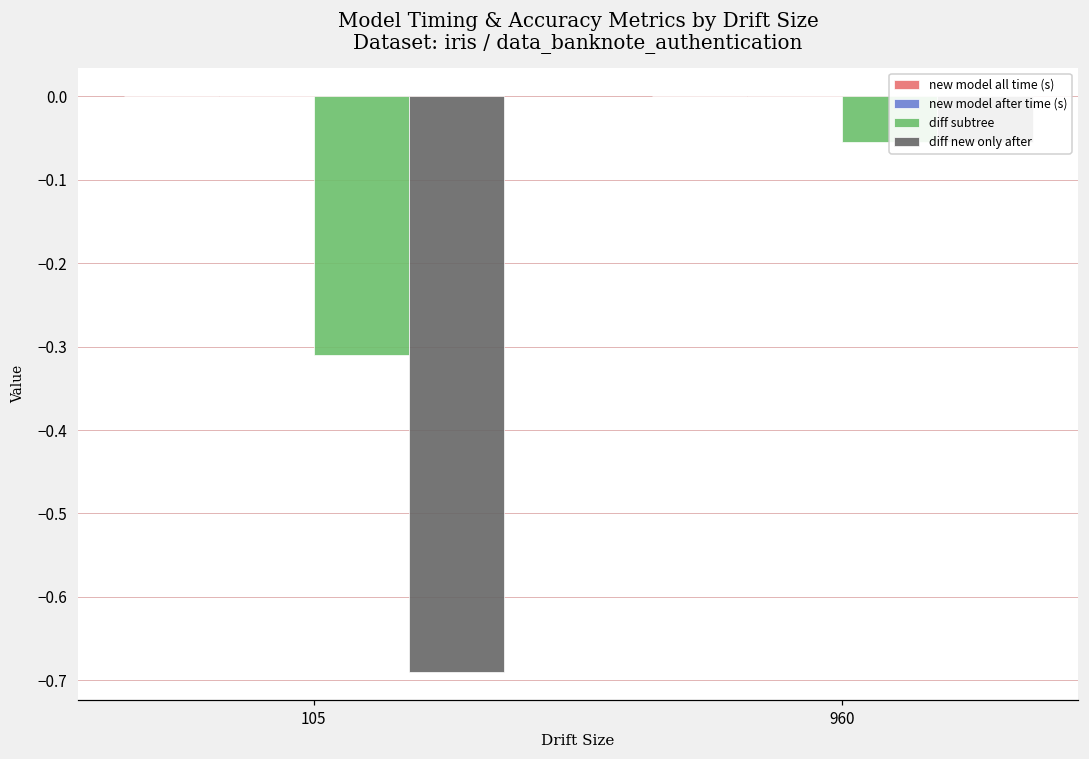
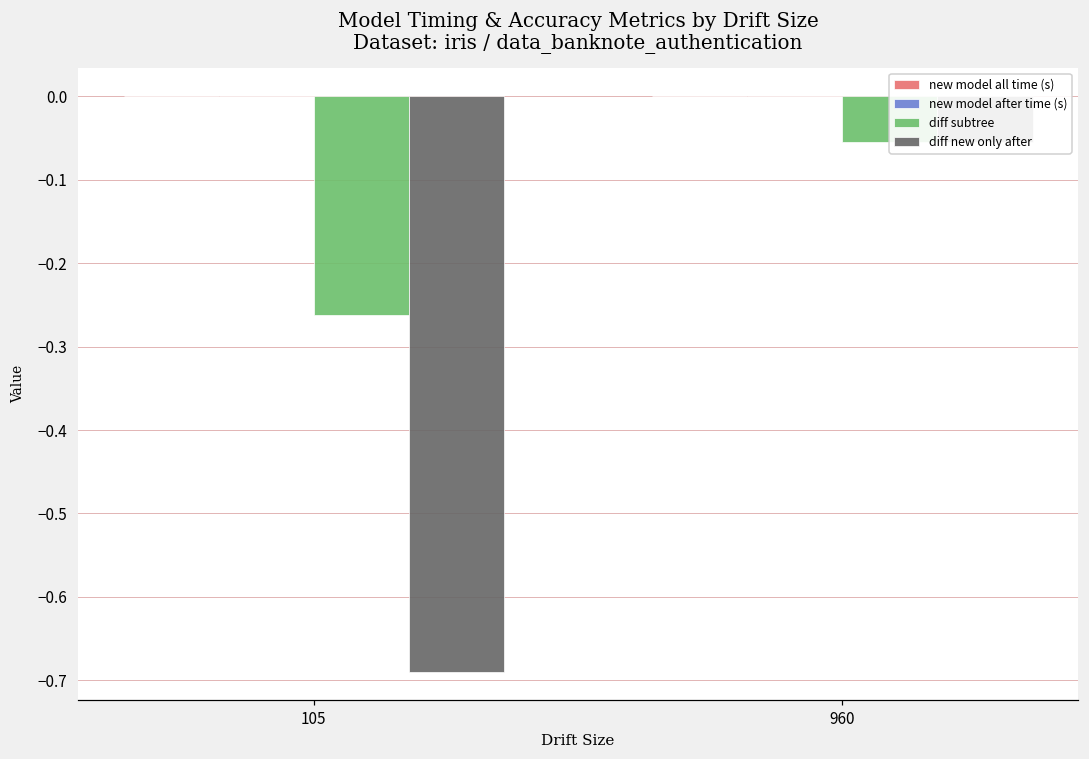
diff subtree, 105: -0.31 -> -0.26
